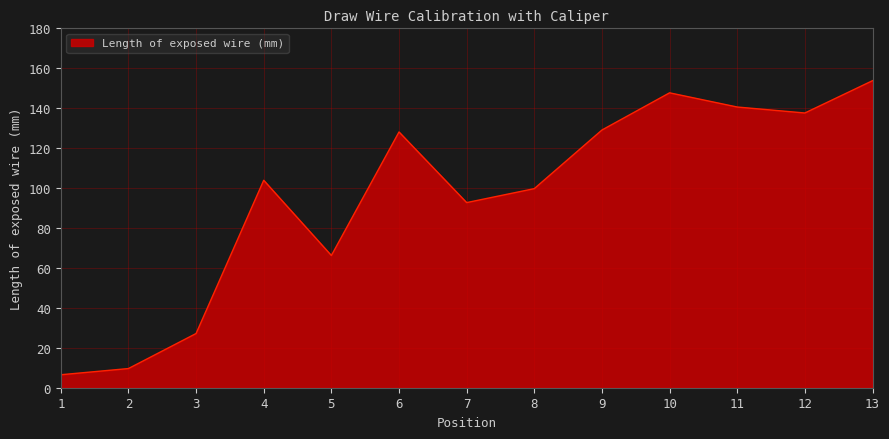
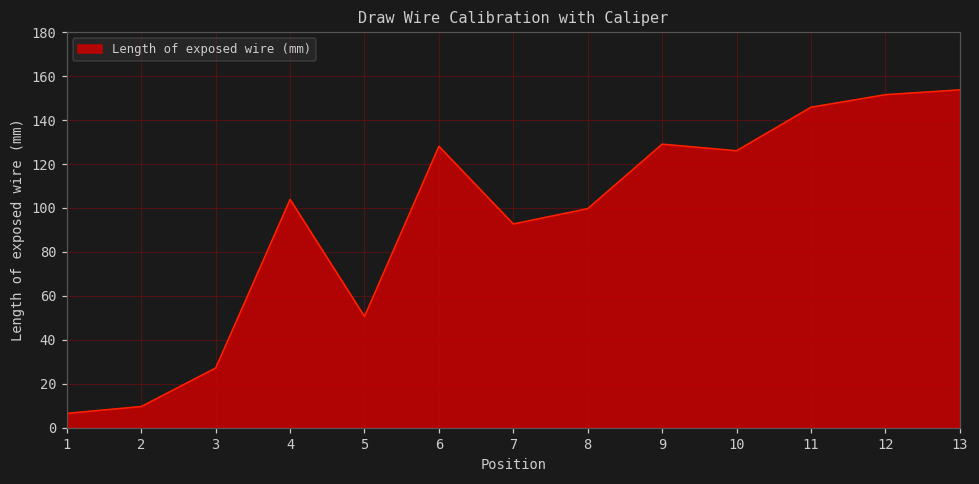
5: 66 -> 51
10: 148 -> 126
11: 141 -> 146
12: 138 -> 152
